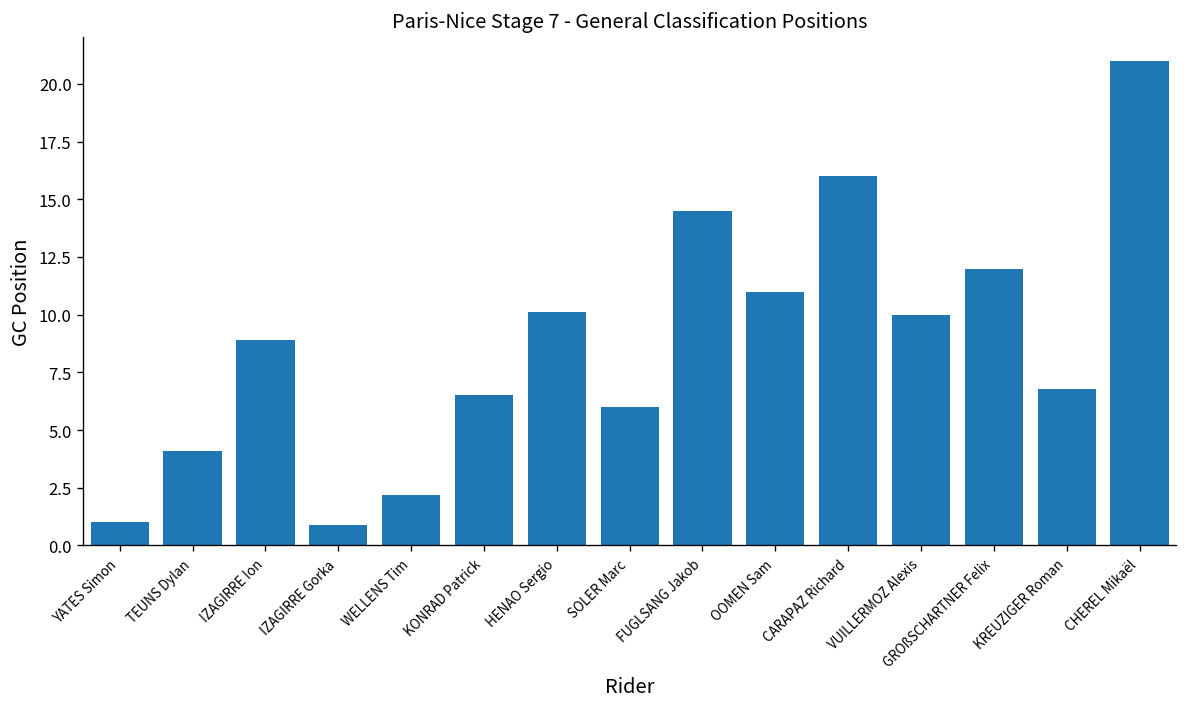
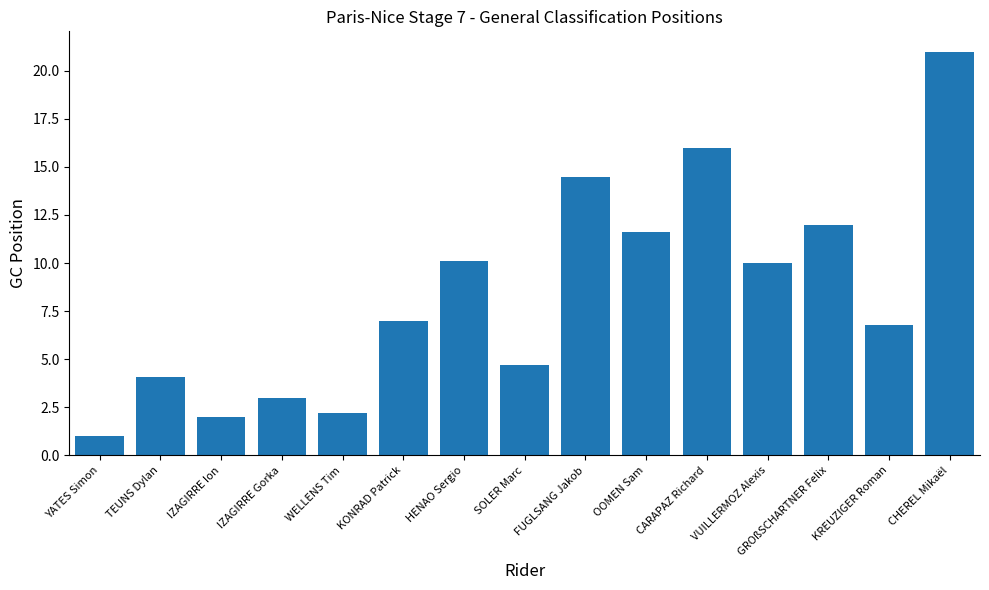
IZAGIRRE Ion: 8.9 -> 2.0
IZAGIRRE Gorka: 0.9 -> 3.0
KONRAD Patrick: 6.5 -> 7.0
SOLER Marc: 6.0 -> 4.7
OOMEN Sam: 11.0 -> 11.6
